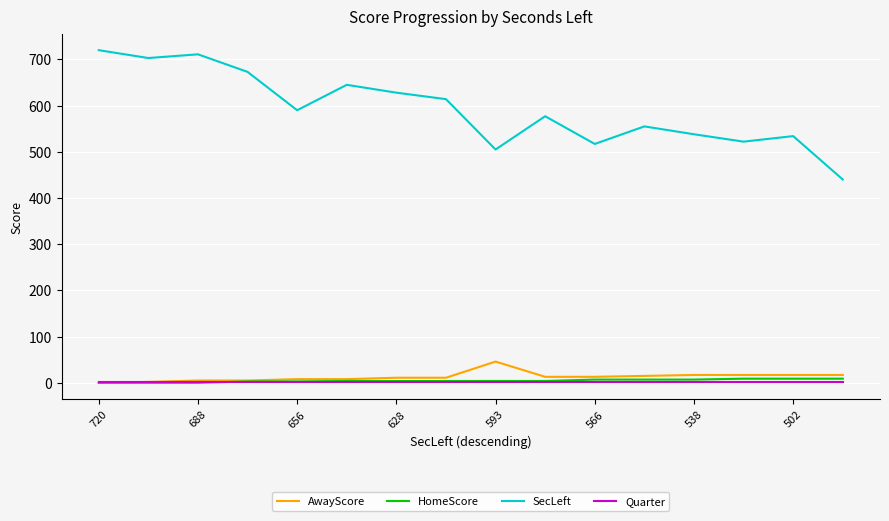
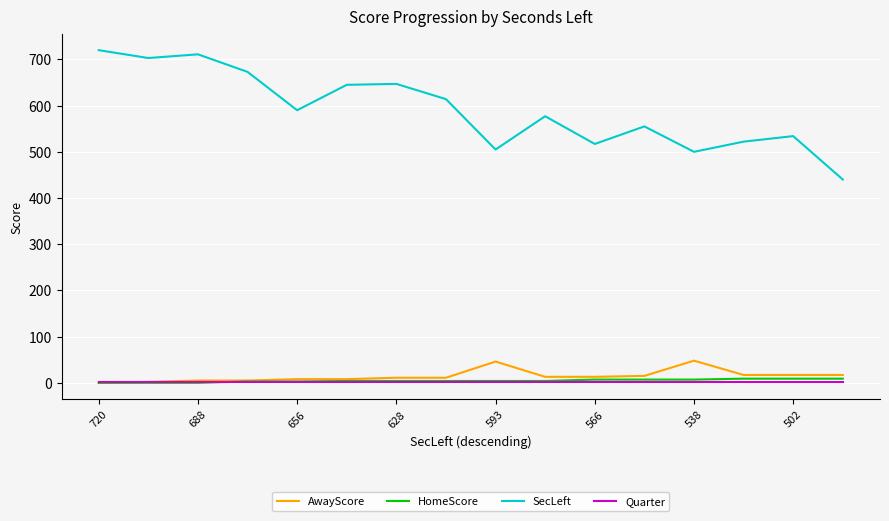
SecLeft, 628: 630 -> 650
AwayScore, 538: 20 -> 50
SecLeft, 538: 540 -> 500
